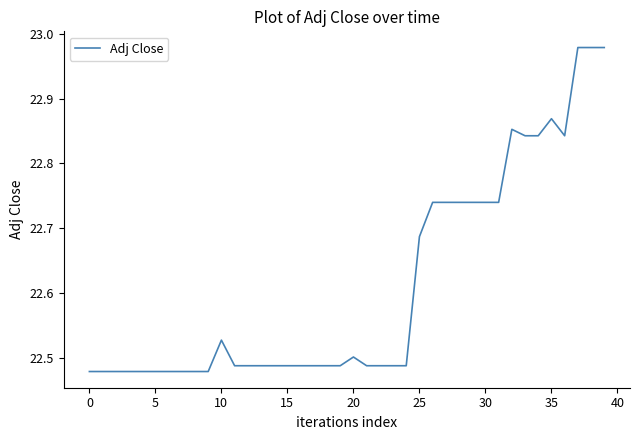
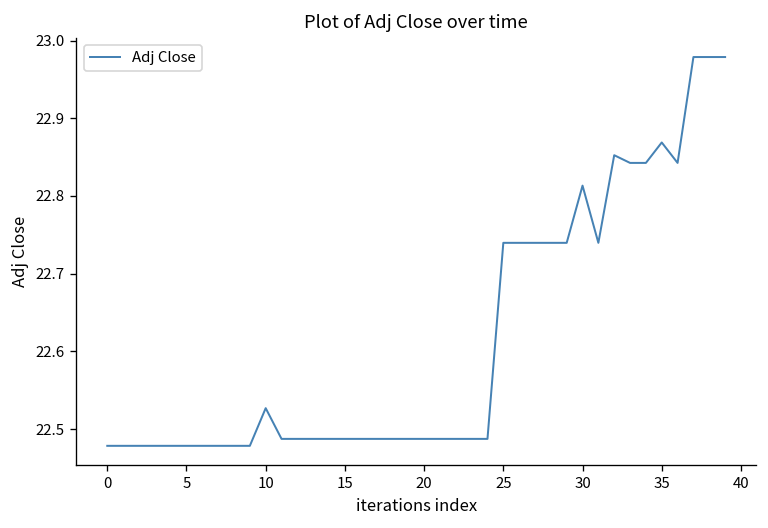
20: 22.50 -> 22.49
25: 22.69 -> 22.74
30: 22.74 -> 22.81
